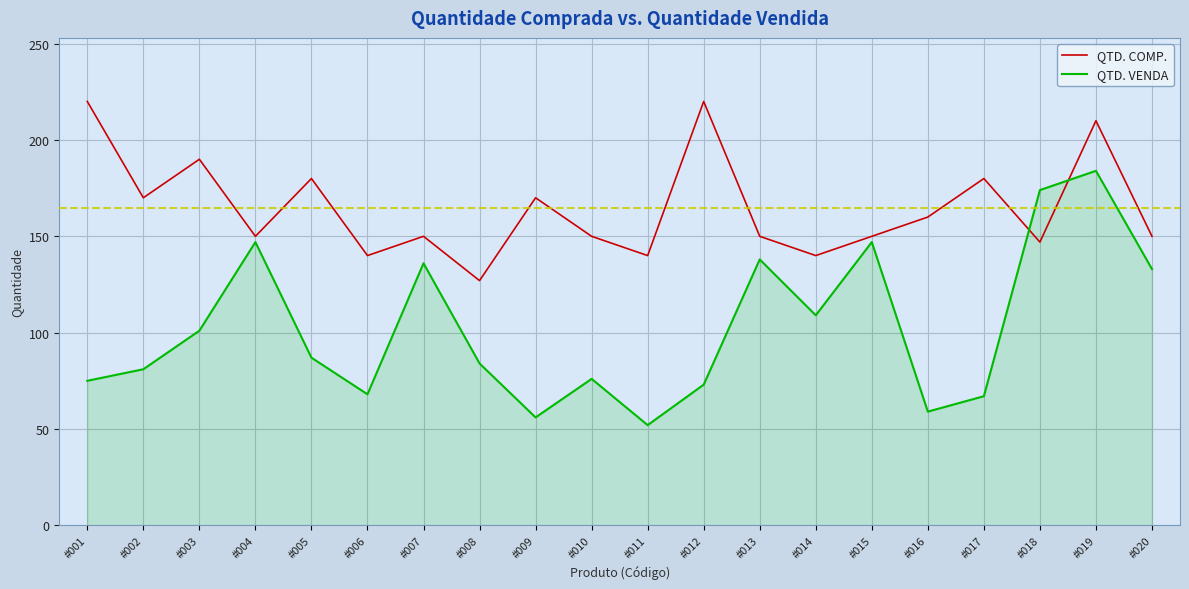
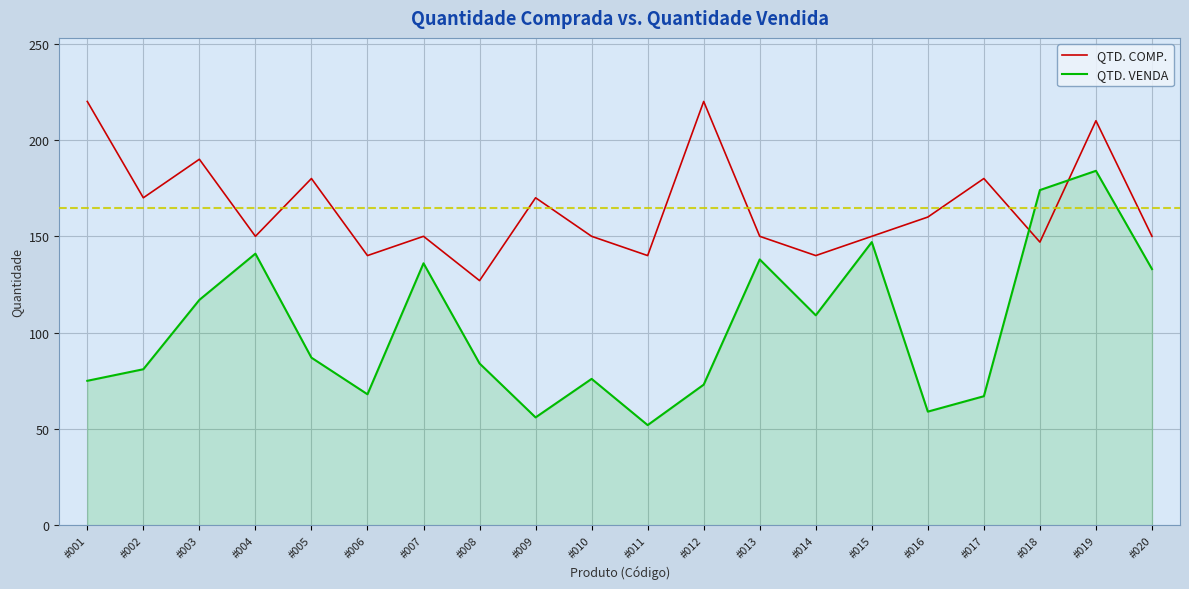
QTD. VENDA, #003: 101 -> 117
QTD. VENDA, #004: 147 -> 141
